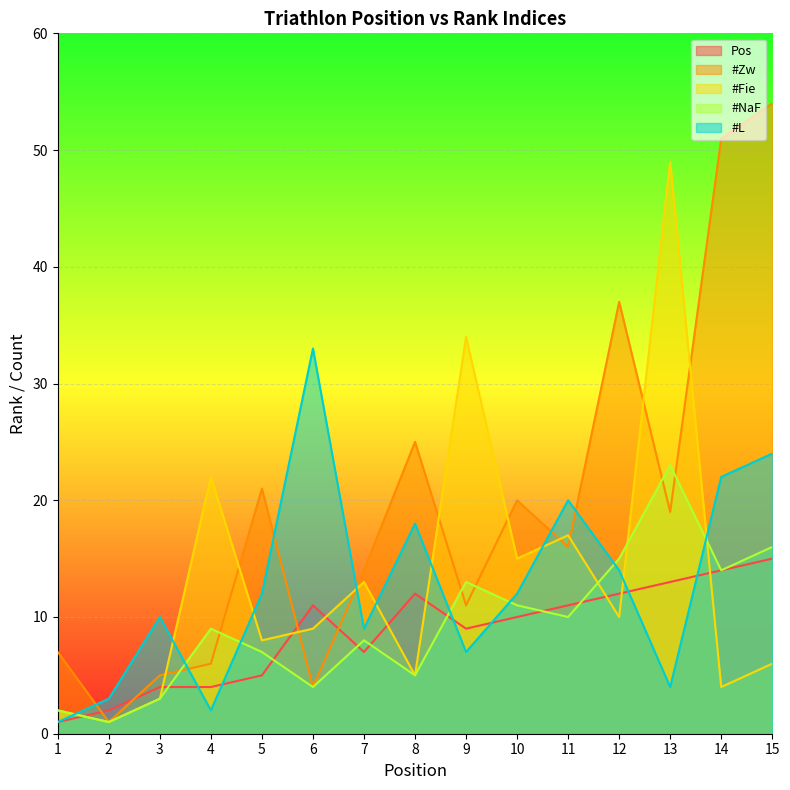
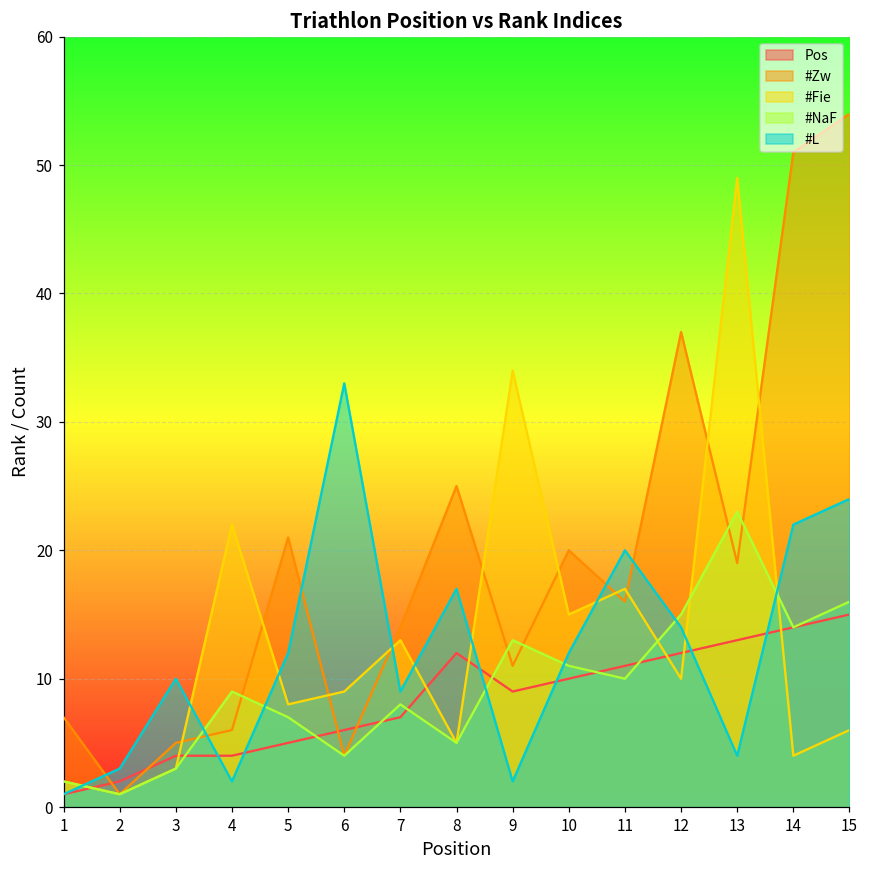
Pos, 6: 11 -> 6
#L, 8: 18 -> 17
#L, 9: 7 -> 2
